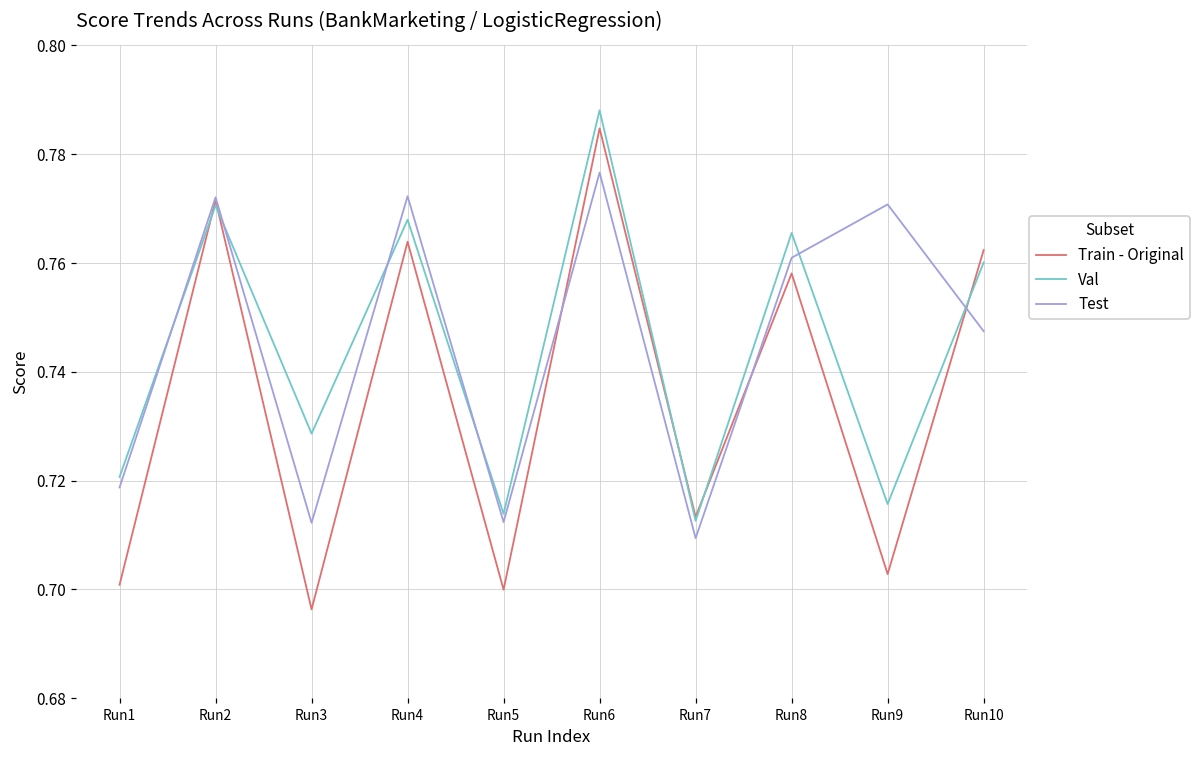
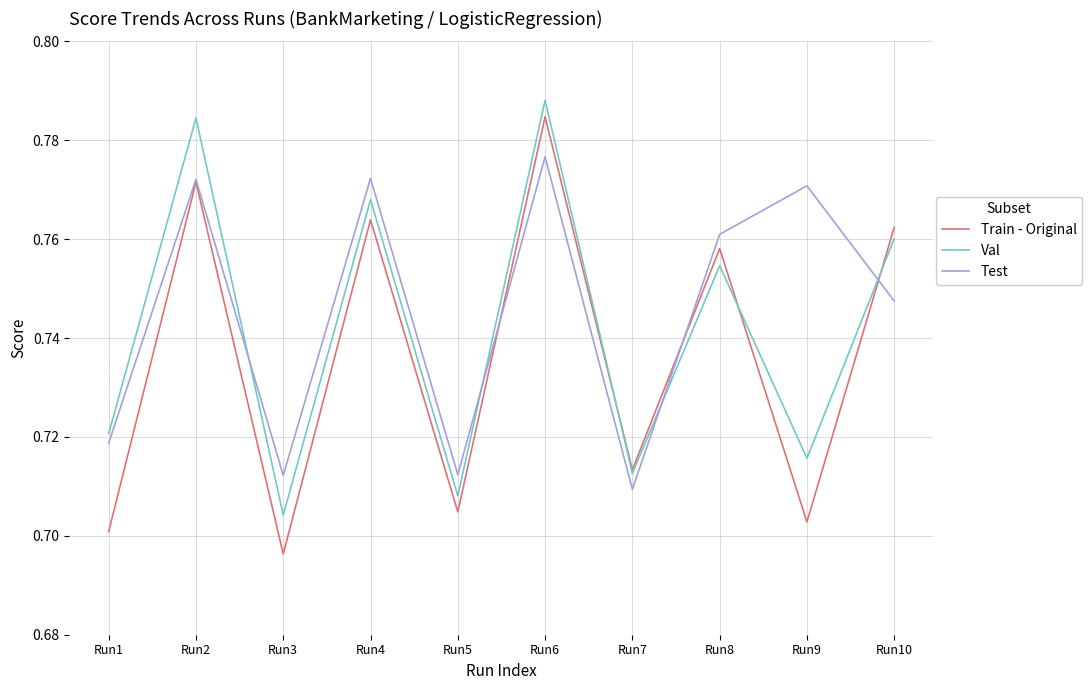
Val, Run2: 0.771 -> 0.784
Val, Run3: 0.729 -> 0.704
Train - Original, Run5: 0.700 -> 0.705
Val, Run5: 0.714 -> 0.708
Val, Run8: 0.766 -> 0.755
